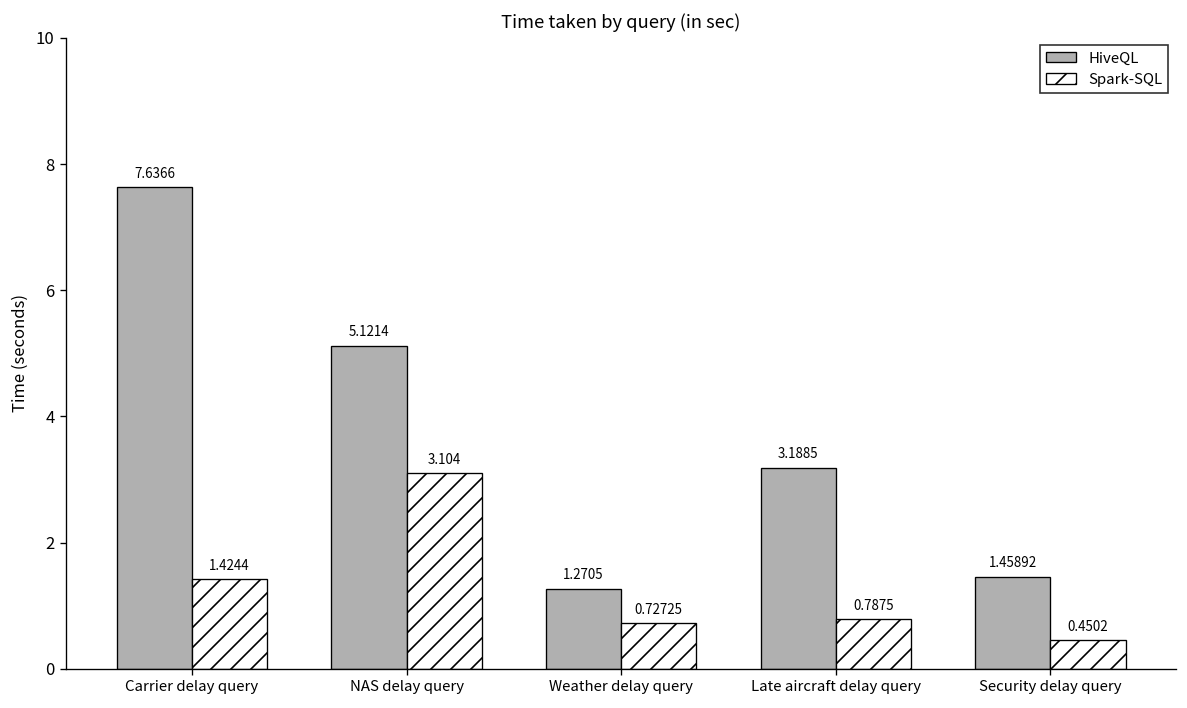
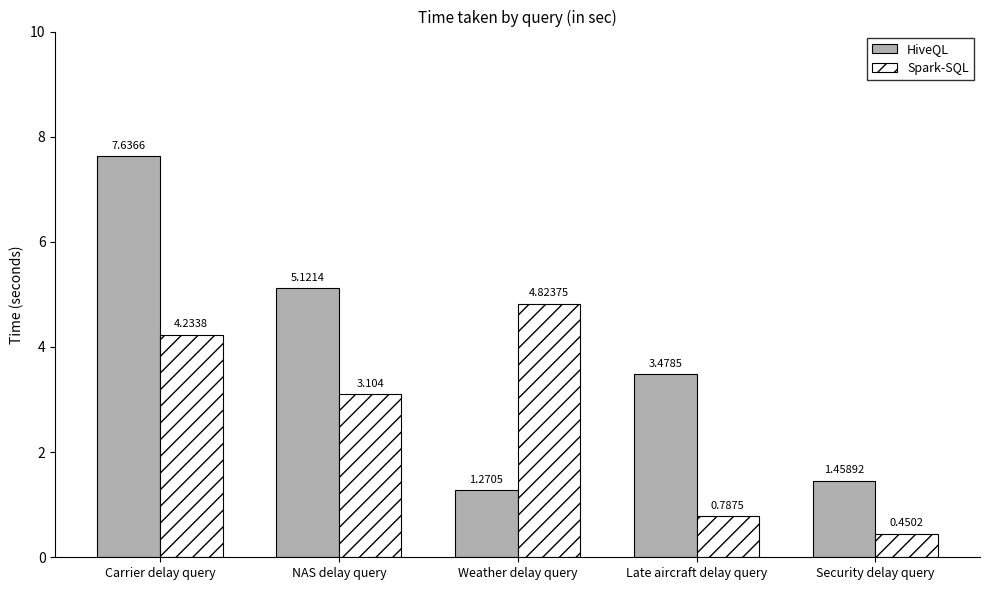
Spark-SQL, Carrier delay query: 1.4244 -> 4.2338
Spark-SQL, Weather delay query: 0.72725 -> 4.82375
HiveQL, Late aircraft delay query: 3.1885 -> 3.4785
